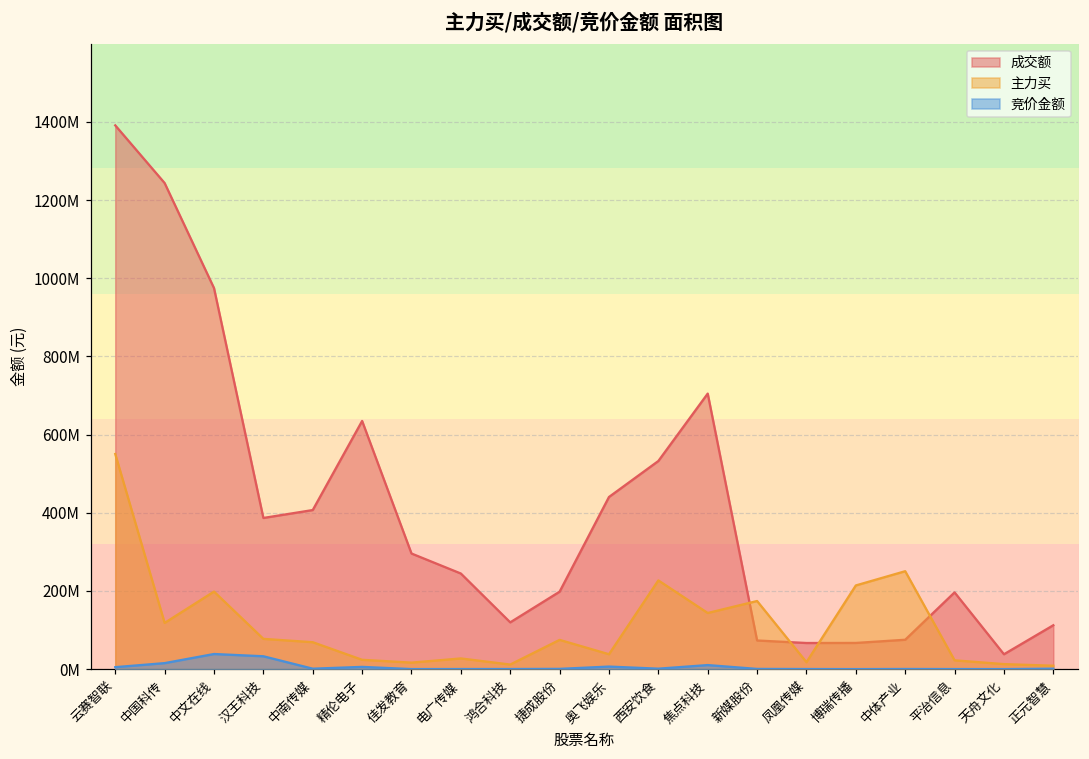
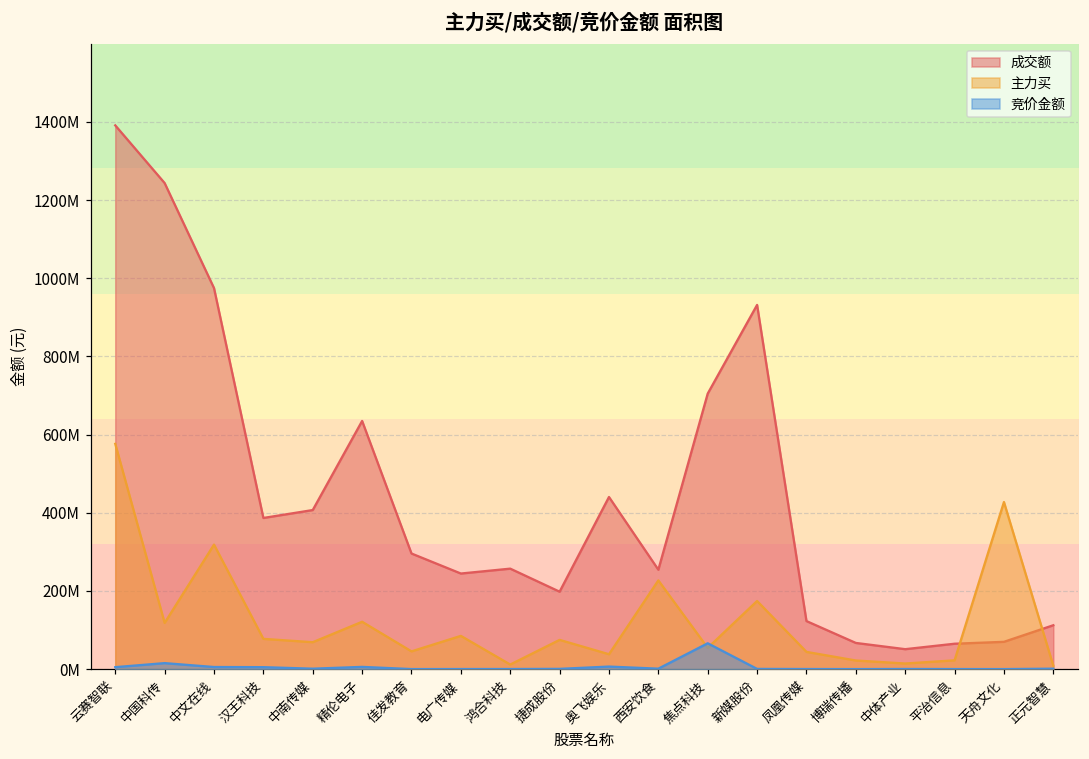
主力买, 云赛智联: 550000000 -> 580000000
主力买, 中文在线: 200000000 -> 320000000
竞价金额, 中文在线: 40000000 -> 10000000
竞价金额, 汉王科技: 30000000 -> 10000000
主力买, 精伦电子: 20000000 -> 120000000
主力买, 佳发教育: 20000000 -> 50000000
主力买, 电广传媒: 30000000 -> 90000000
成交额, 鸿合科技: 120000000 -> 260000000
成交额, 西安饮食: 530000000 -> 250000000
主力买, 焦点科技: 140000000 -> 50000000
竞价金额, 焦点科技: 10000000 -> 70000000
成交额, 新媒股份: 70000000 -> 930000000
成交额, 凤凰传媒: 70000000 -> 120000000
主力买, 凤凰传媒: 20000000 -> 40000000
主力买, 博瑞传播: 210000000 -> 20000000
成交额, 中体产业: 80000000 -> 50000000
主力买, 中体产业: 250000000 -> 10000000
成交额, 平治信息: 200000000 -> 60000000
成交额, 天舟文化: 40000000 -> 70000000
主力买, 天舟文化: 10000000 -> 430000000
